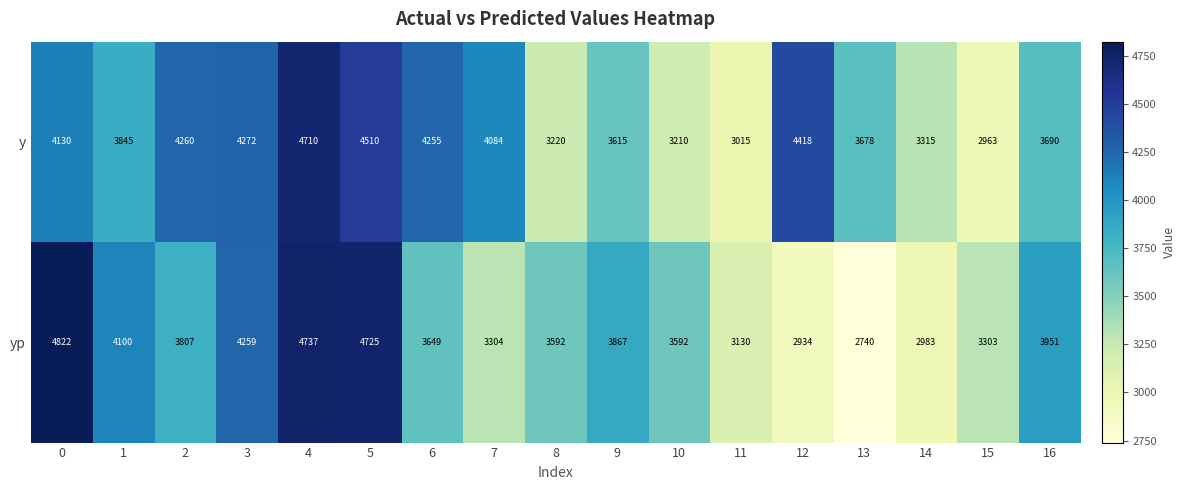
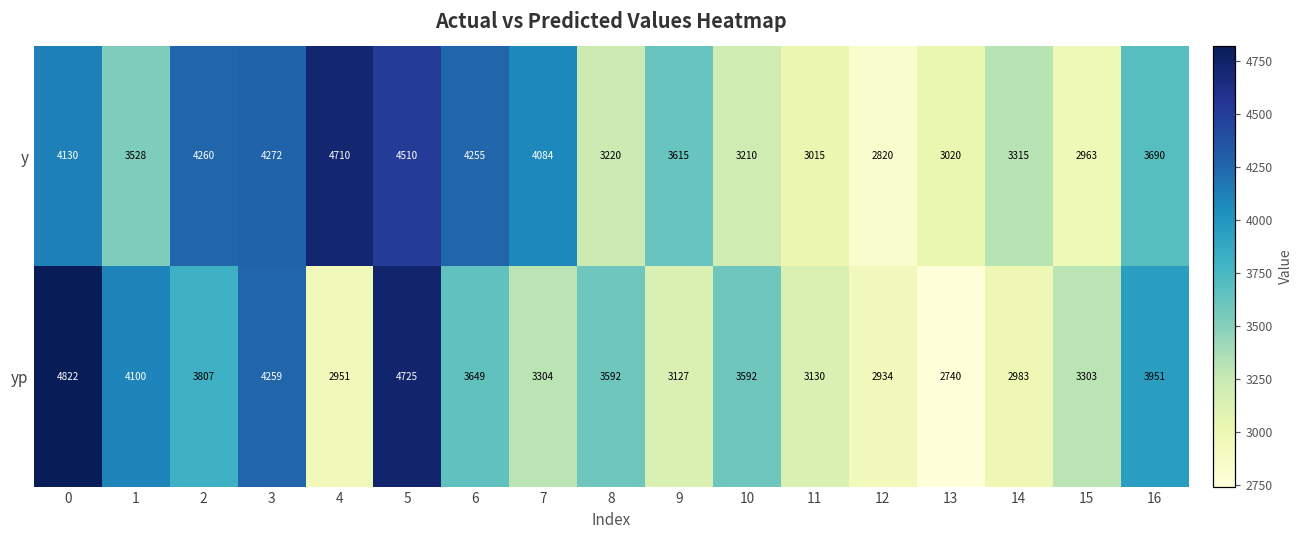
y, 1: 3845 -> 3528
y, 12: 4418 -> 2820
y, 13: 3678 -> 3020
yp, 4: 4737 -> 2951
yp, 9: 3867 -> 3127
